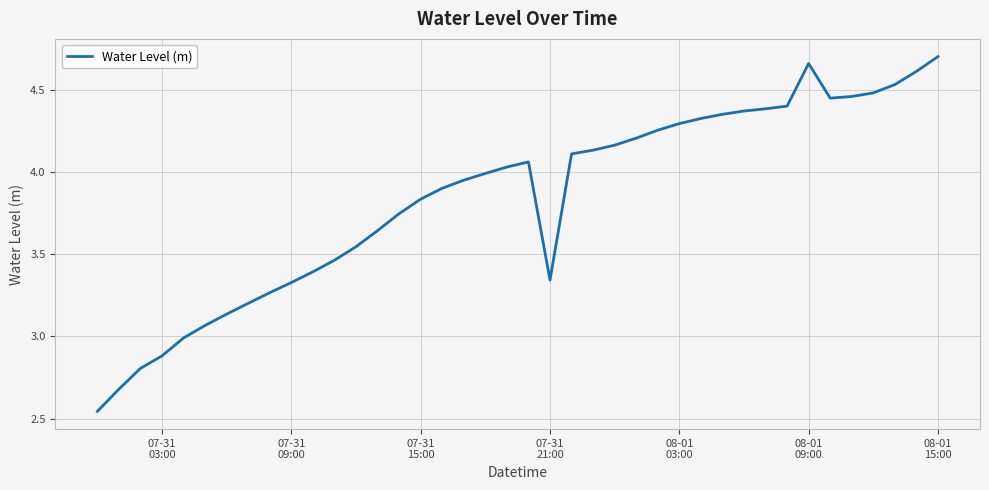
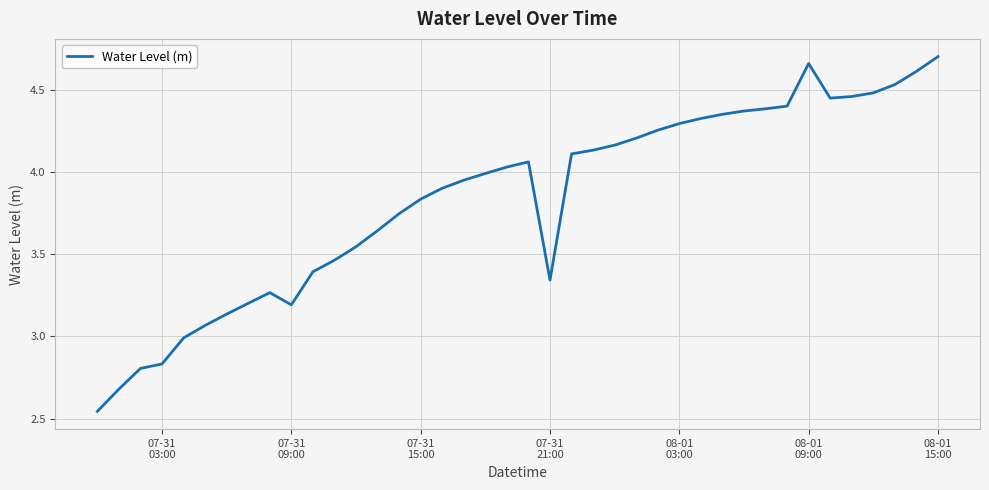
07-31 03:00: 2.88 -> 2.83
07-31 09:00: 3.33 -> 3.19
